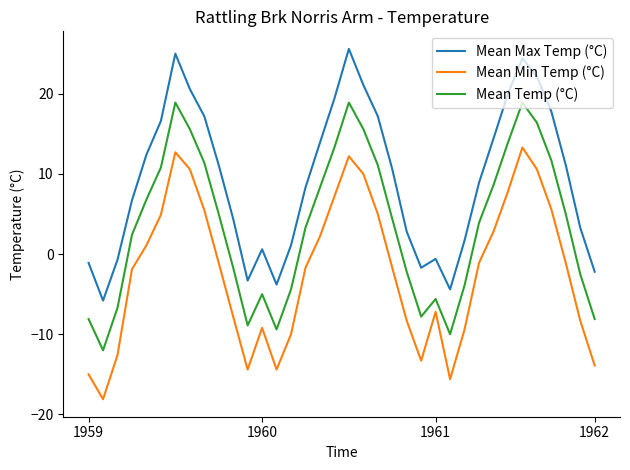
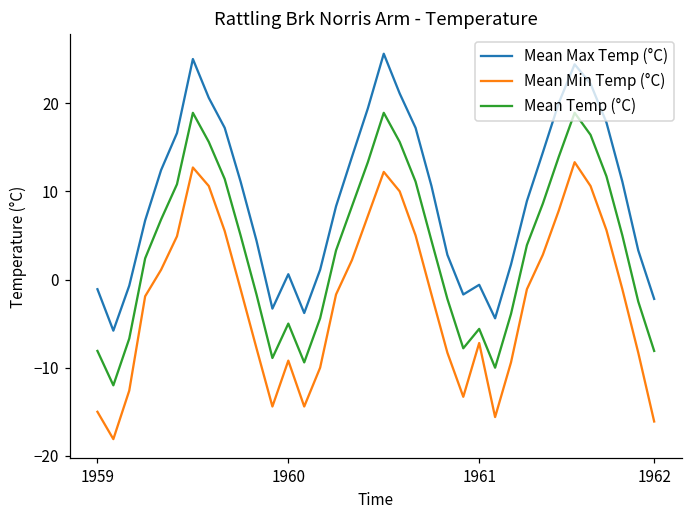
Mean Min Temp (°C), 1962: -14 -> -16
